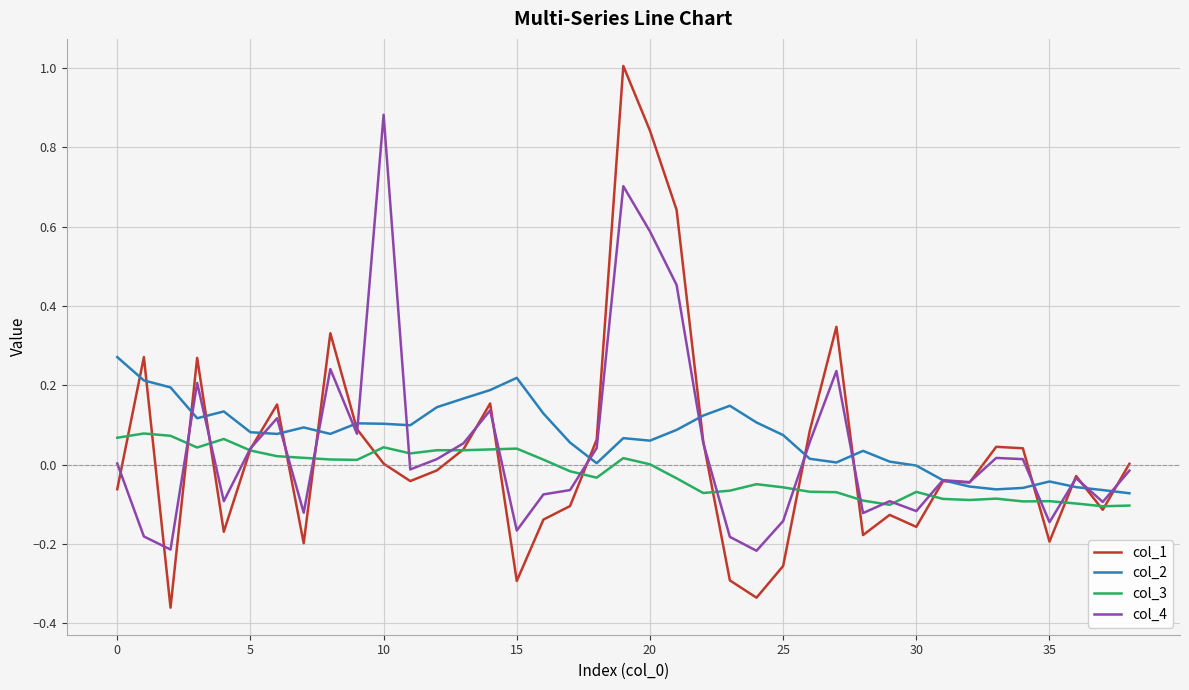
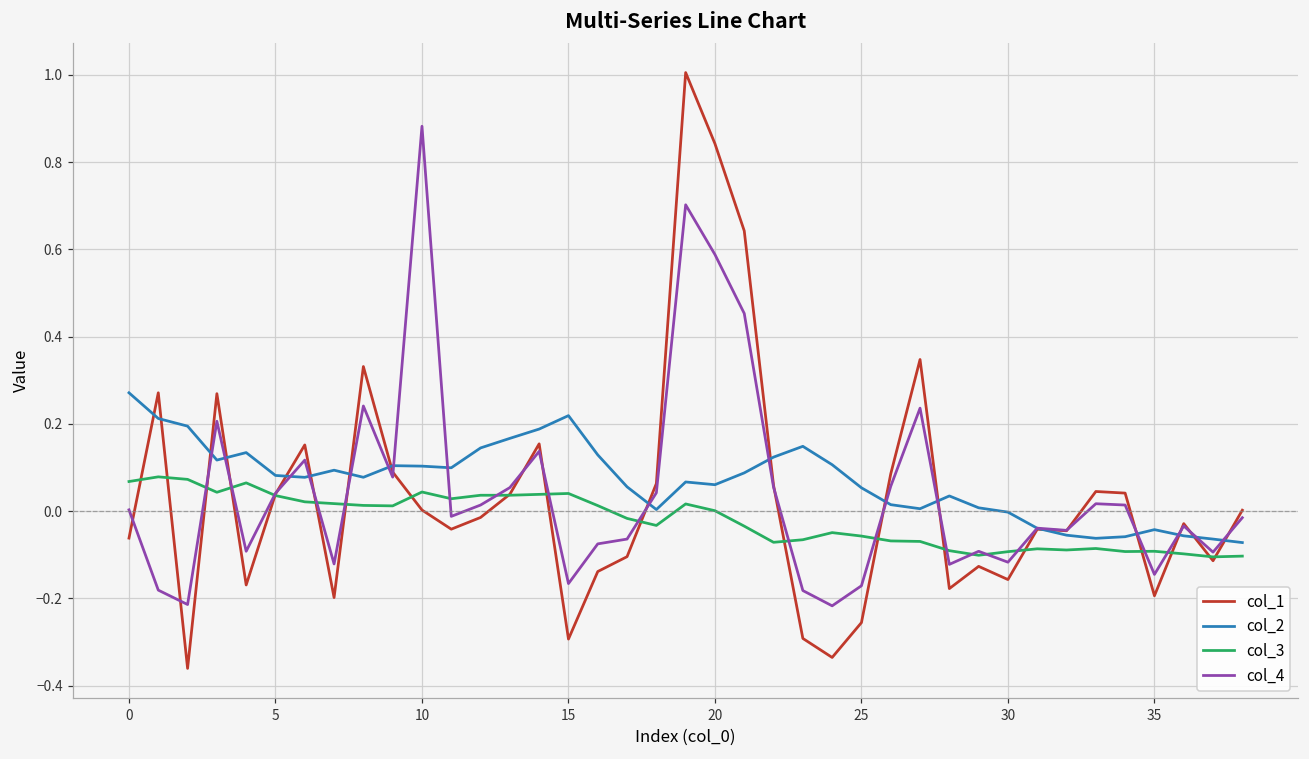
col_2, 25: 0.07 -> 0.05
col_4, 25: -0.14 -> -0.17
col_3, 30: -0.07 -> -0.09
